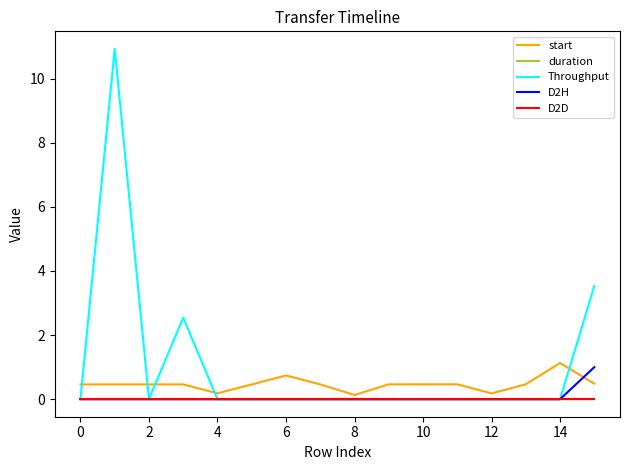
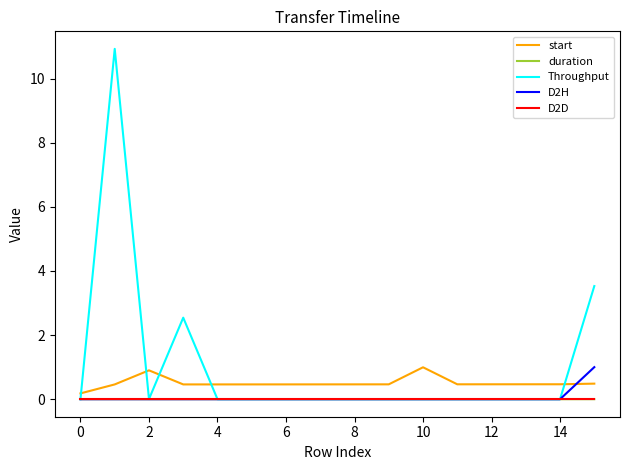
start, 0: 0.5 -> 0.2
start, 2: 0.5 -> 0.9
start, 4: 0.2 -> 0.5
start, 6: 0.7 -> 0.5
start, 8: 0.1 -> 0.5
start, 10: 0.5 -> 1.0
start, 12: 0.2 -> 0.5
start, 14: 1.1 -> 0.5
